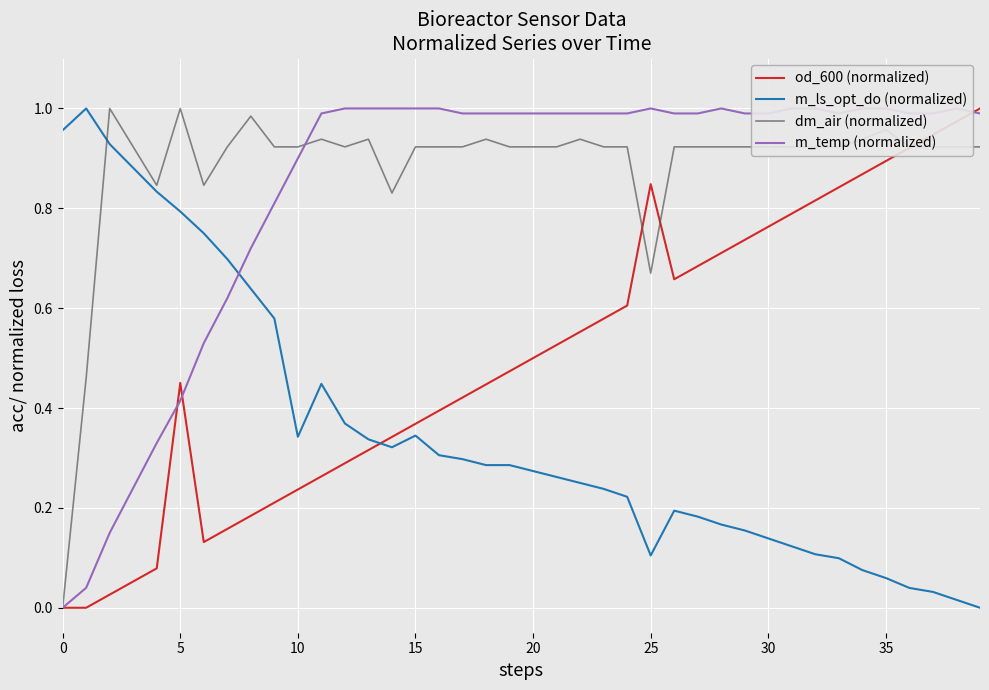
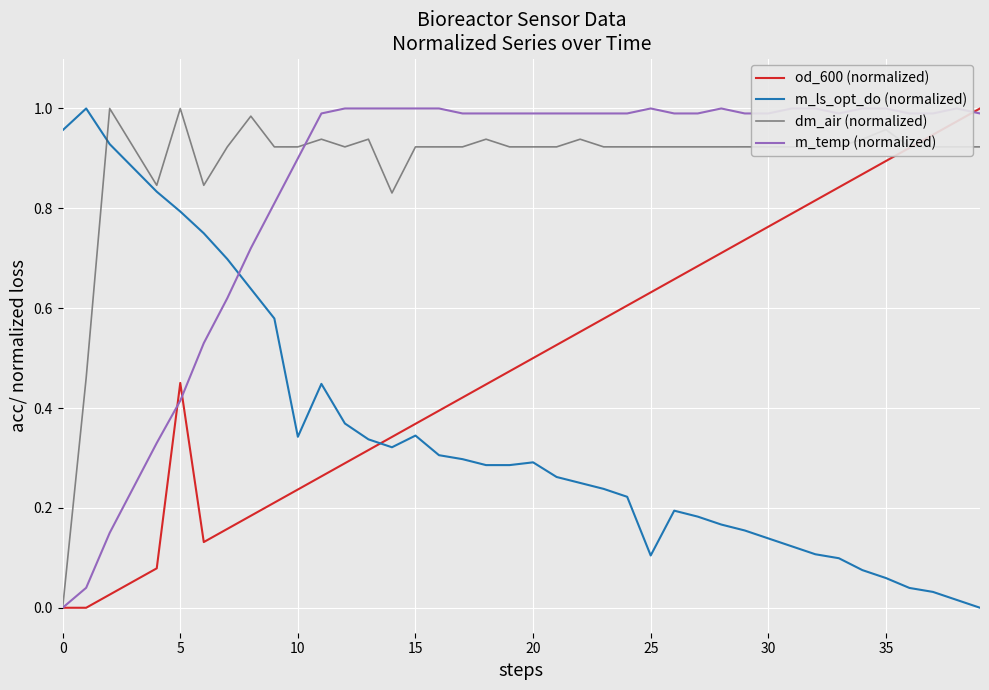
m_ls_opt_do (normalized), 20: 0.27 -> 0.29
od_600 (normalized), 25: 0.85 -> 0.63
dm_air (normalized), 25: 0.67 -> 0.92
